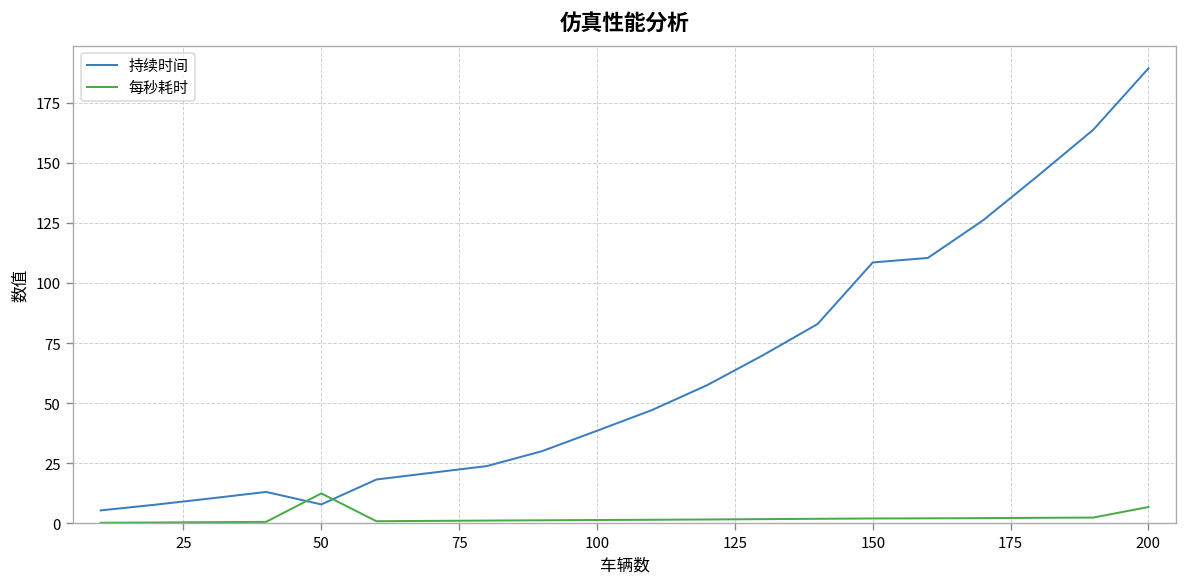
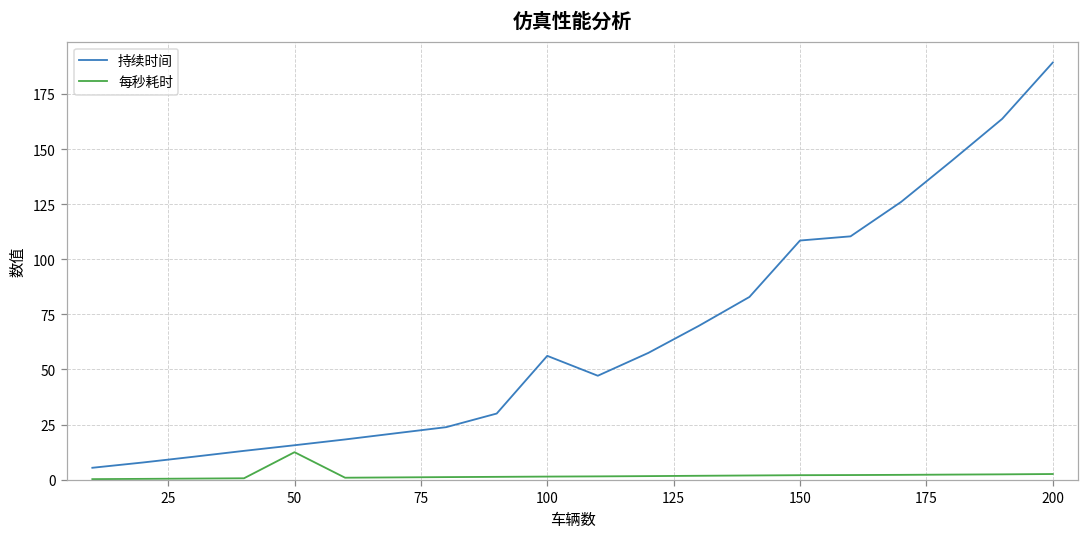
持续时间, 50: 8 -> 16
持续时间, 100: 39 -> 56
每秒耗时, 200: 7 -> 3
